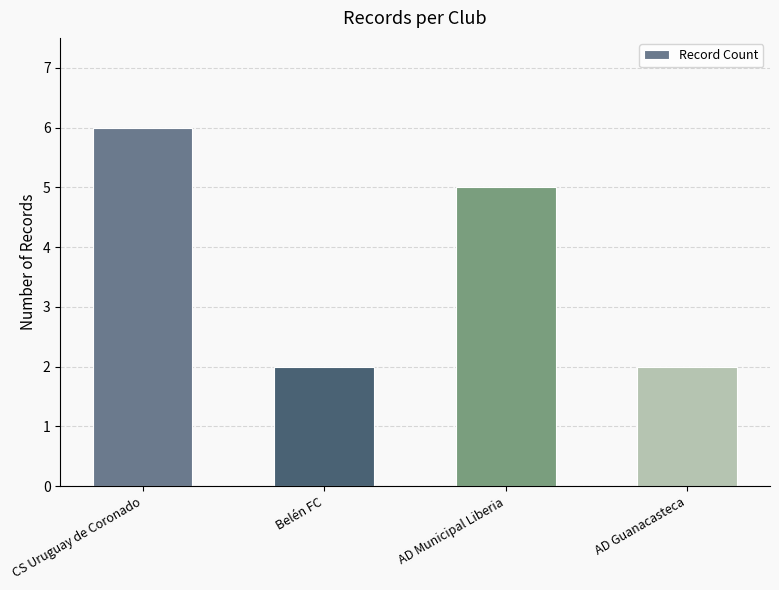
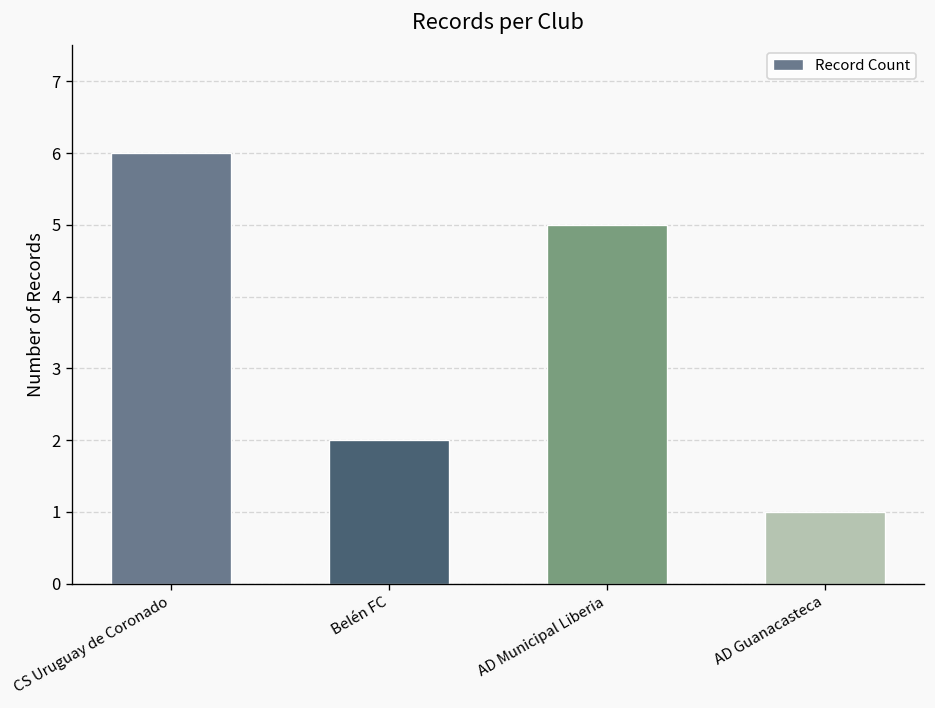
AD Guanacasteca: 2 -> 1
